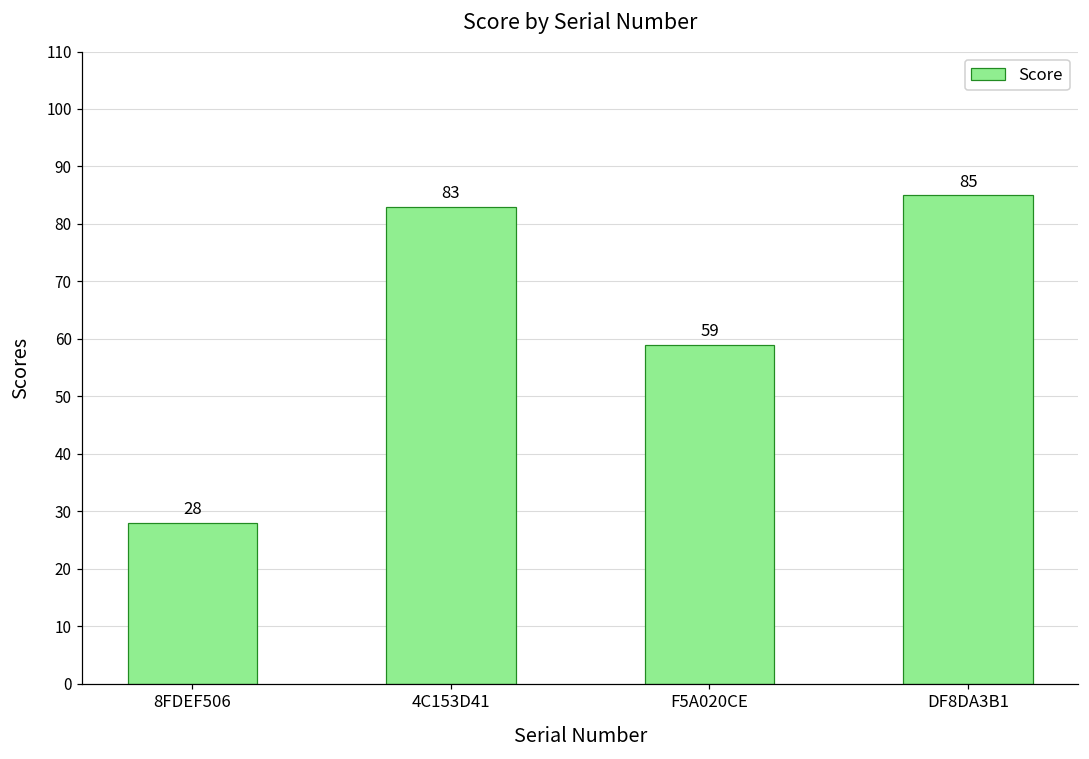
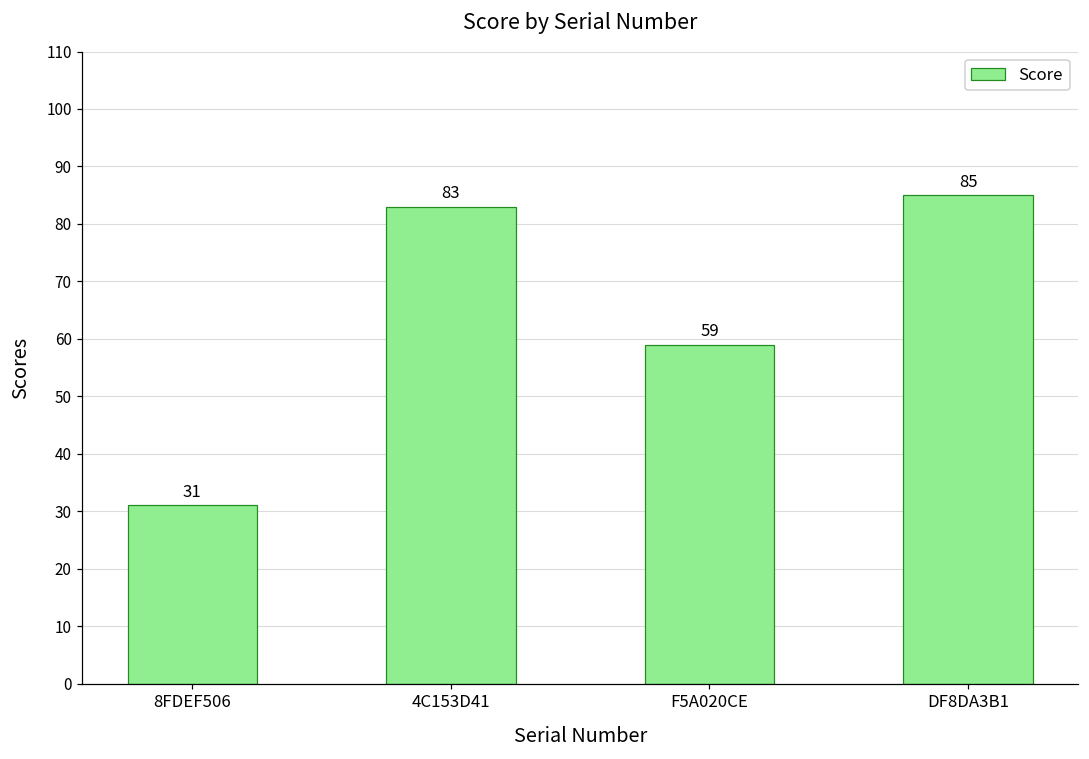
8FDEF506: 28 -> 31
